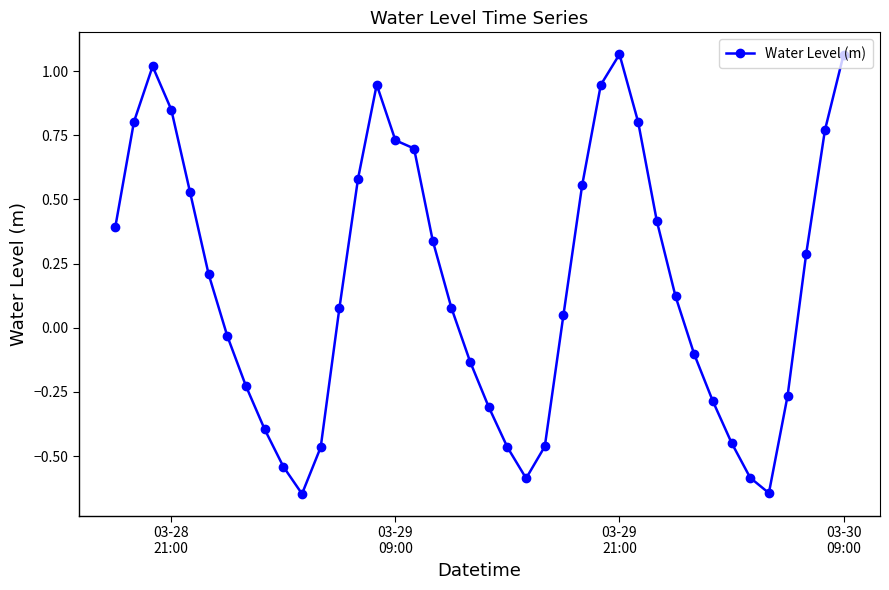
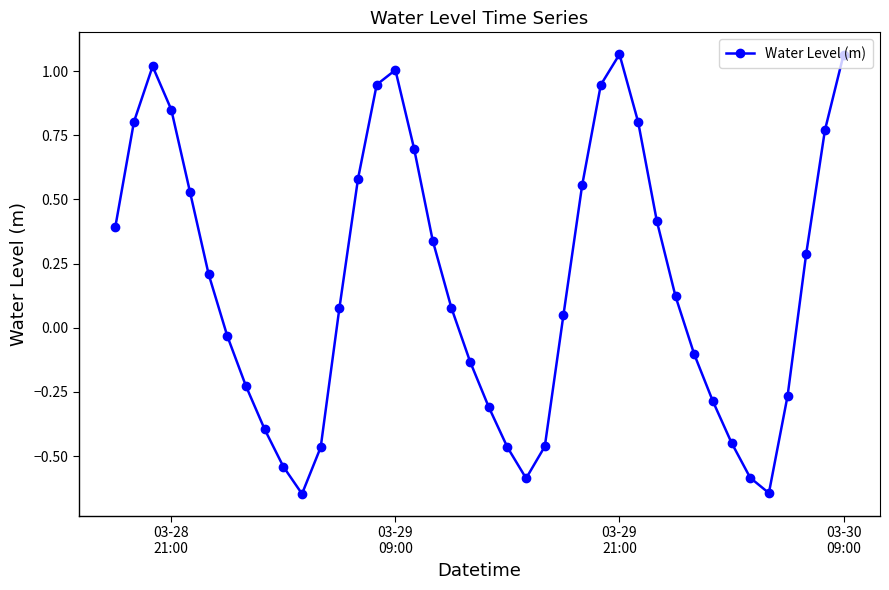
03-29 09:00: 0.73 -> 1.00
